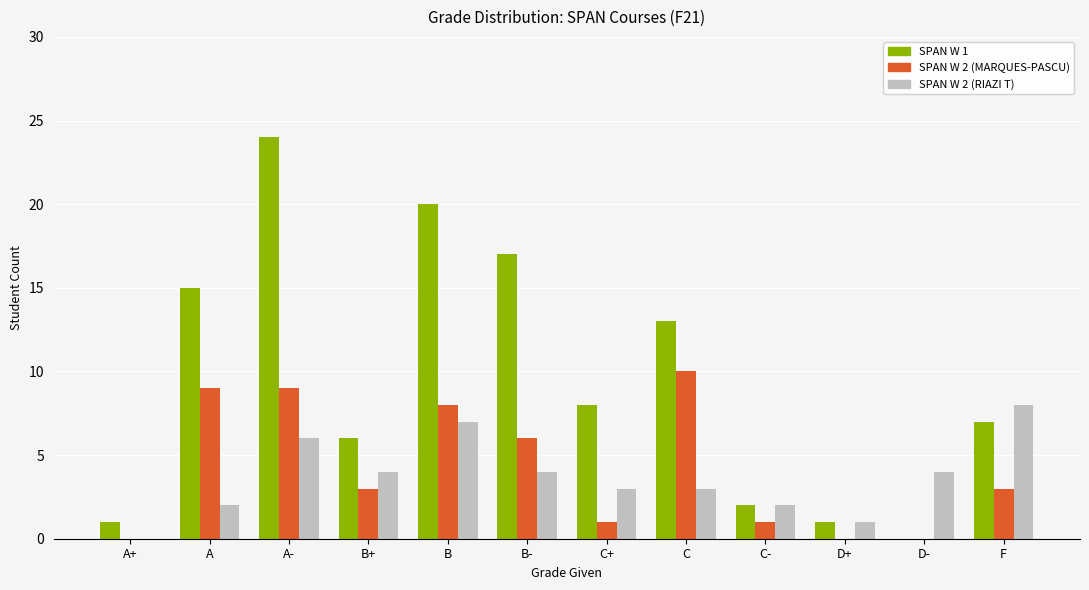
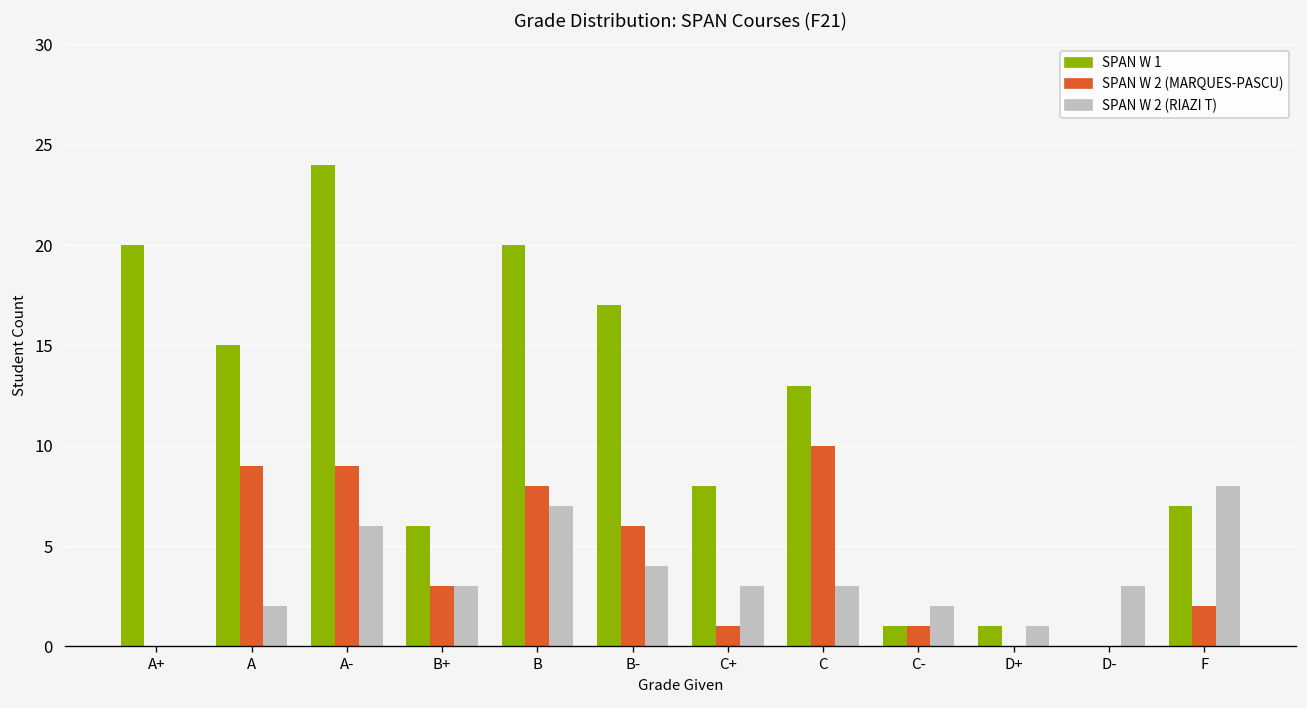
SPAN W 1, A+: 1 -> 20
SPAN W 2 (RIAZI T), B+: 4 -> 3
SPAN W 1, C-: 2 -> 1
SPAN W 2 (RIAZI T), D-: 4 -> 3
SPAN W 2 (MARQUES-PASCU), F: 3 -> 2
